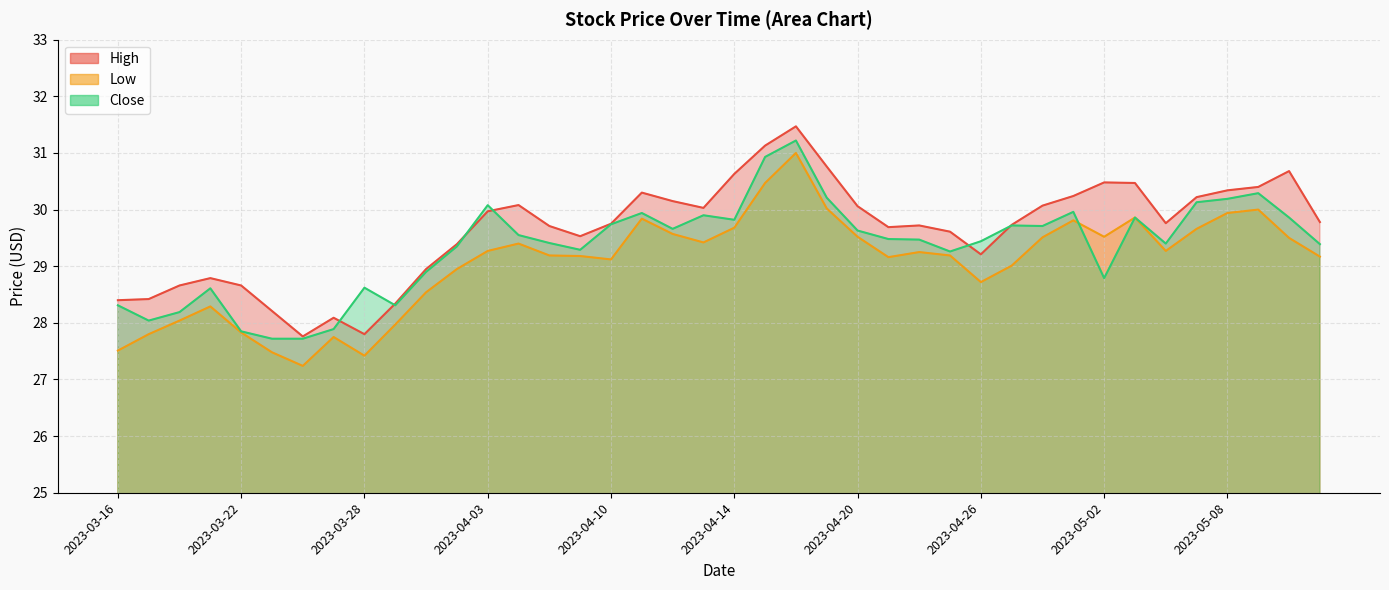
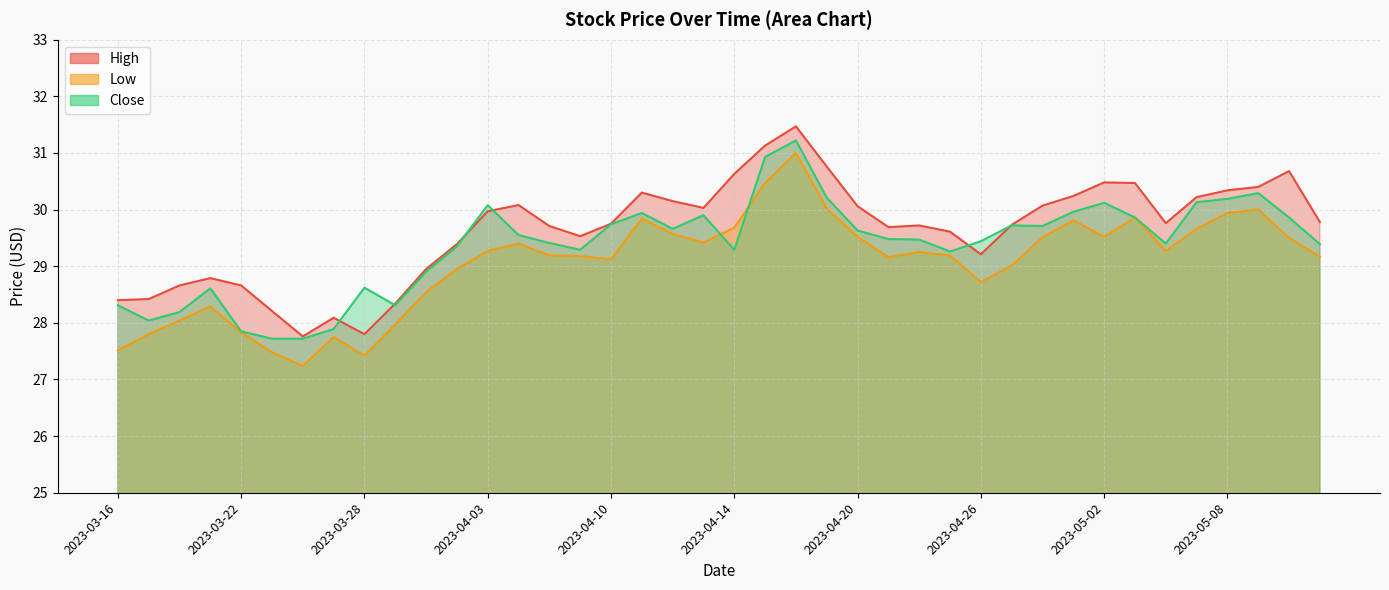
Close, 2023-04-14: 29.8 -> 29.3
Close, 2023-05-02: 28.8 -> 30.1
